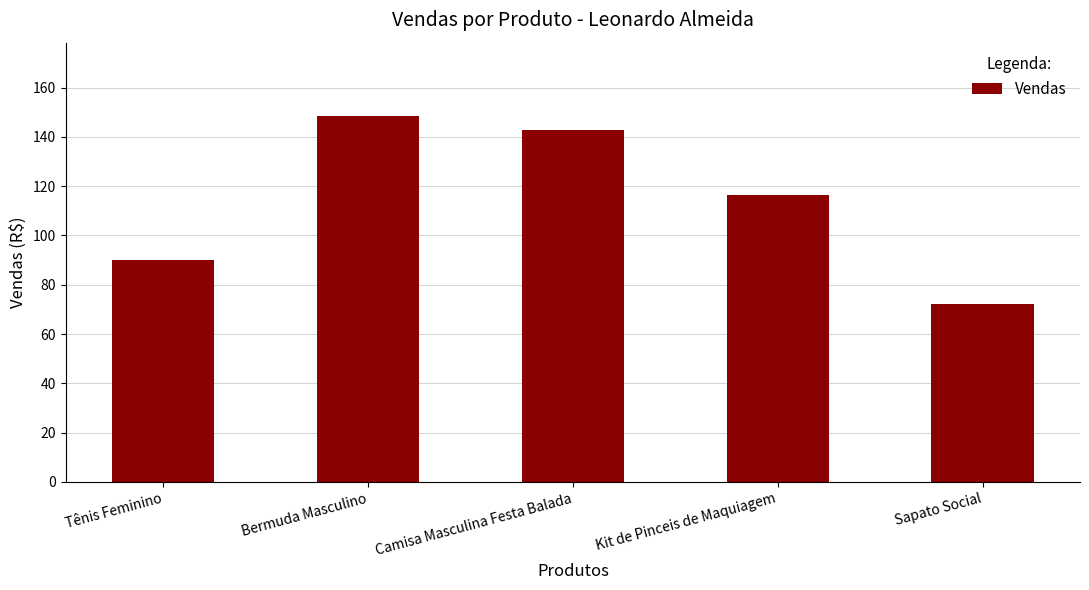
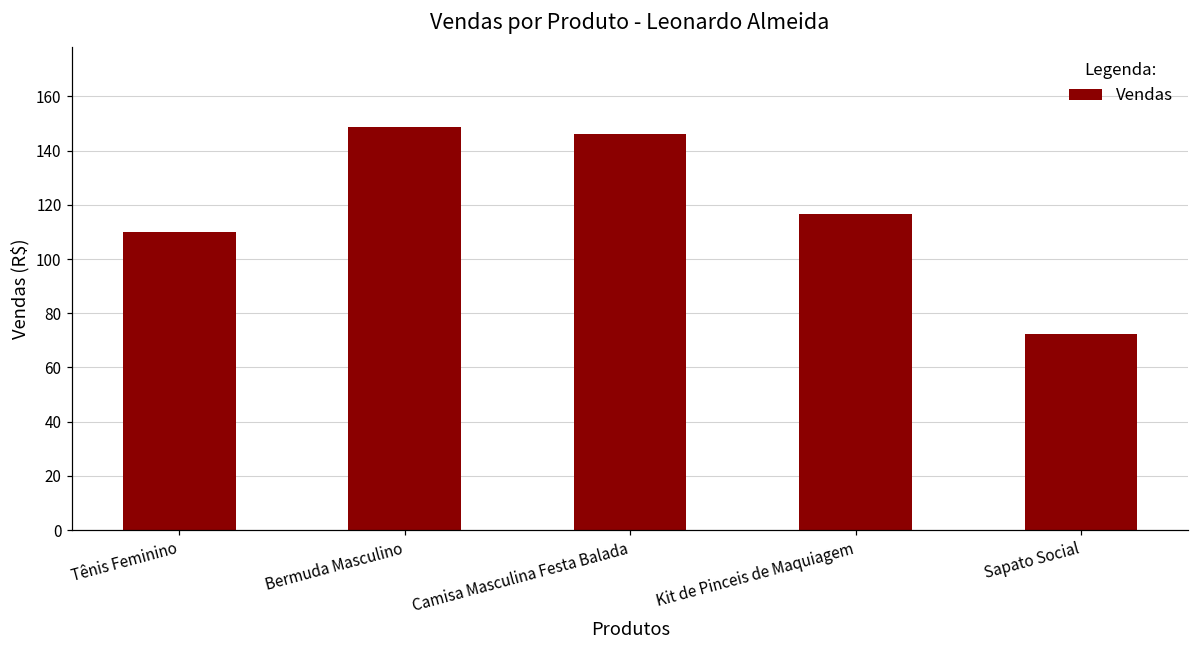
Tênis Feminino: 90 -> 110
Camisa Masculina Festa Balada: 143 -> 146
